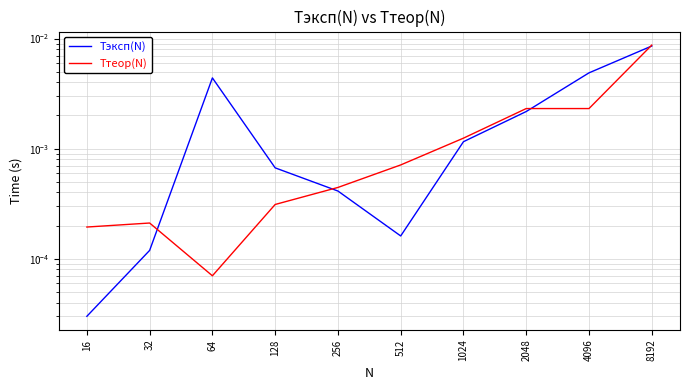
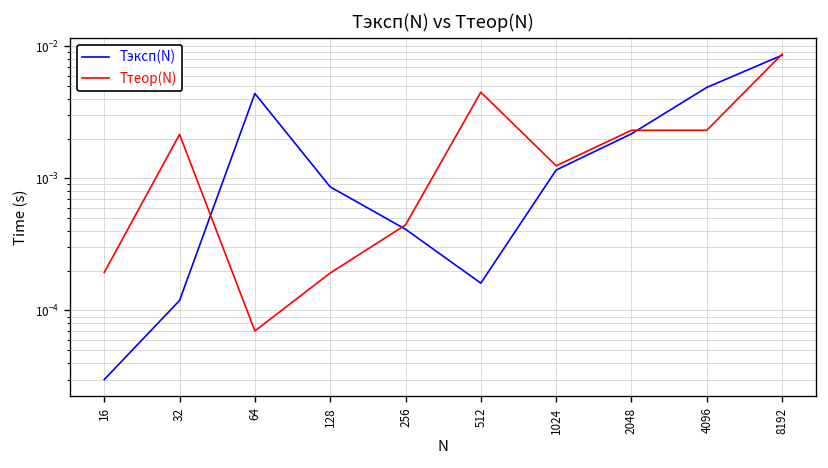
Tтеор(N), 32: 0.00021 -> 0.0022
Tэксп(N), 128: 0.0007 -> 0.0009
Tтеор(N), 128: 0.00031 -> 0.00019
Tтеор(N), 512: 0.0007 -> 0.0045
